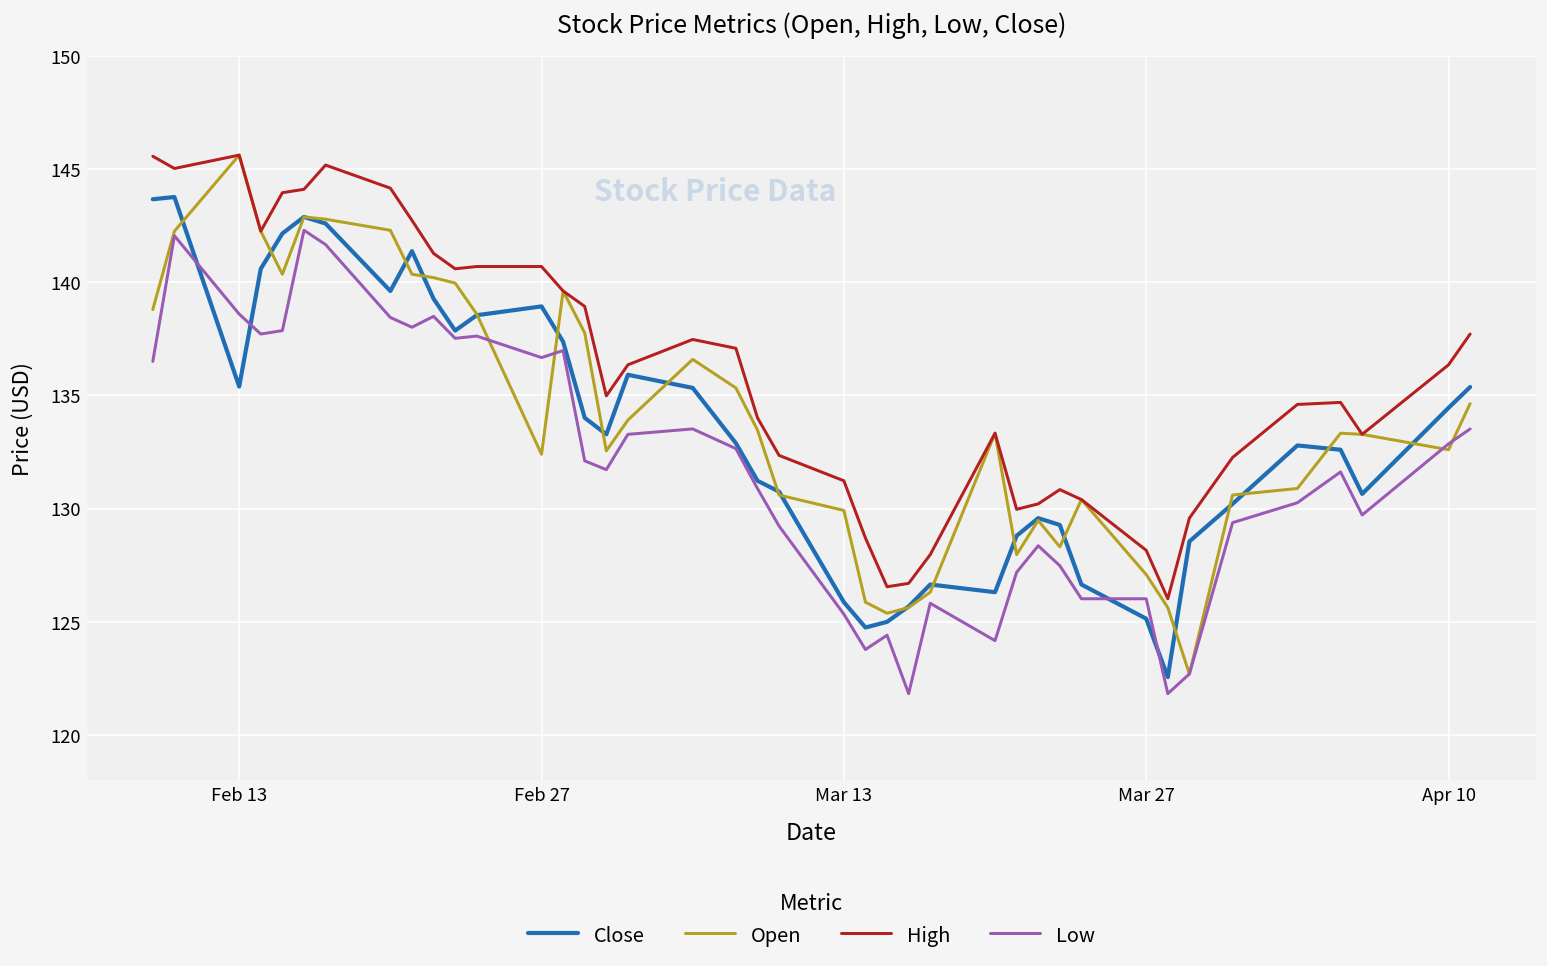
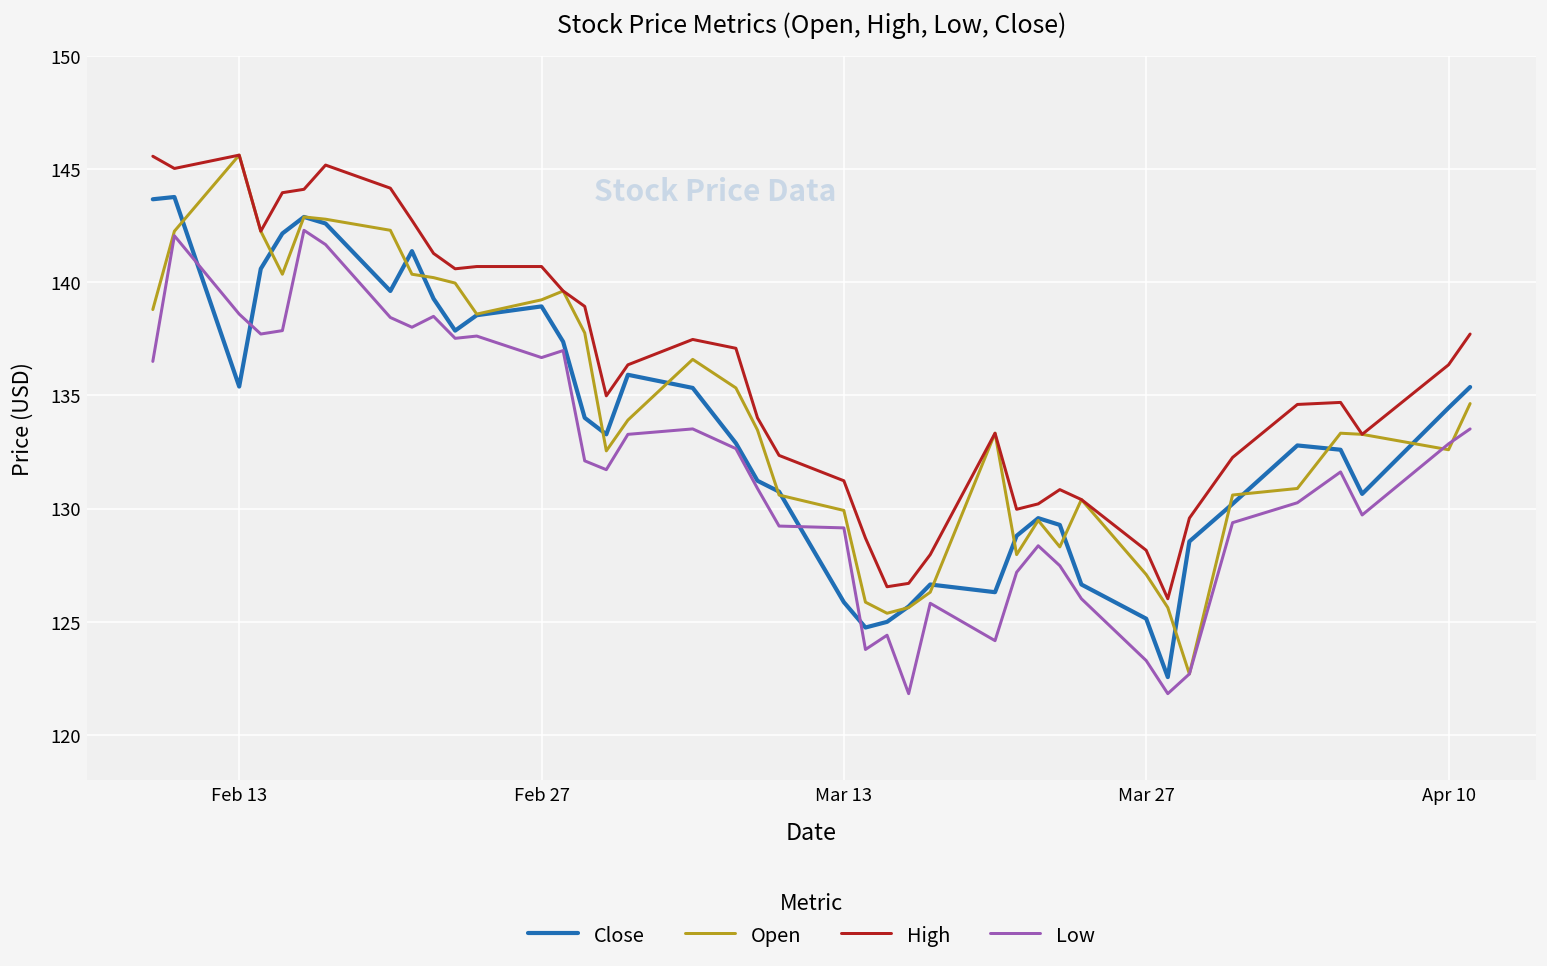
Open, Feb 27: 132.4 -> 139.2
Low, Mar 13: 125.3 -> 129.2
Low, Mar 27: 126.0 -> 123.3
